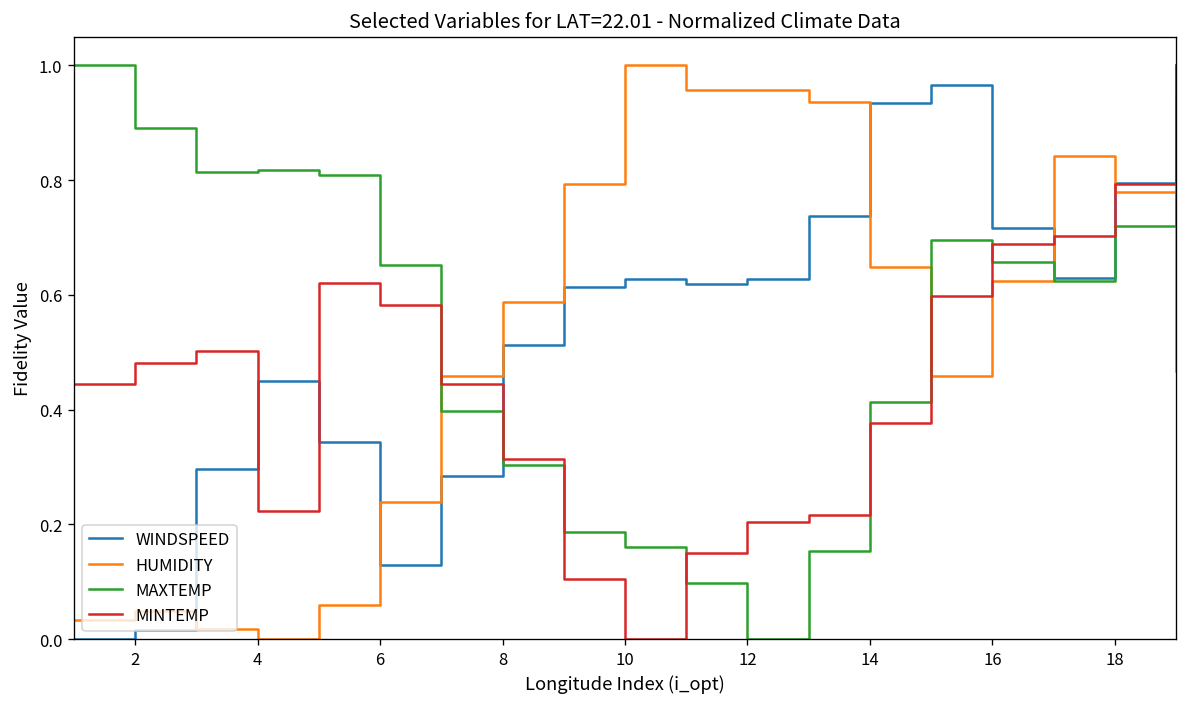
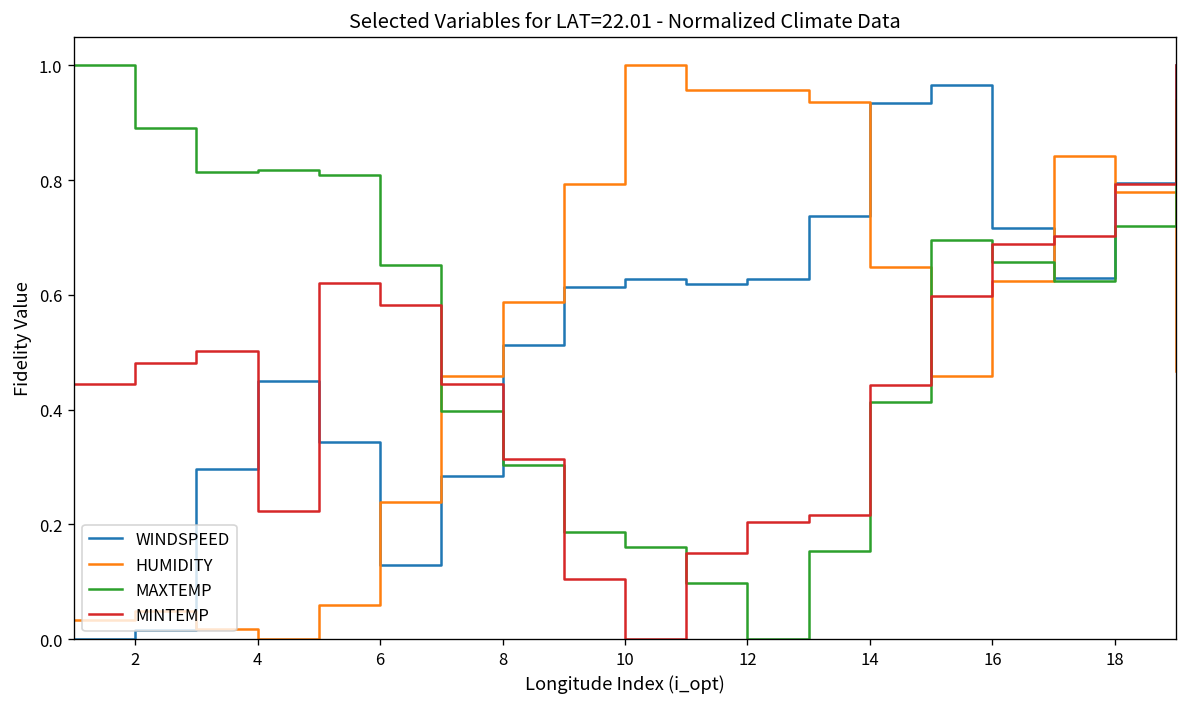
MINTEMP, 14: 0.38 -> 0.44
